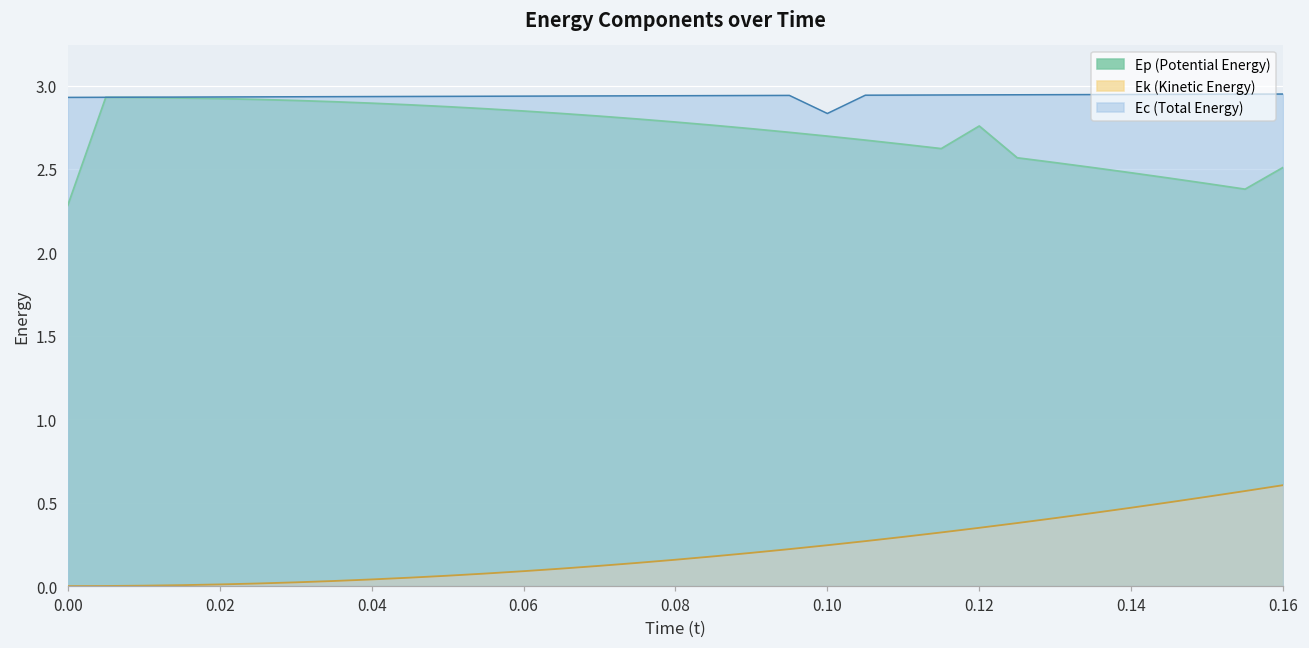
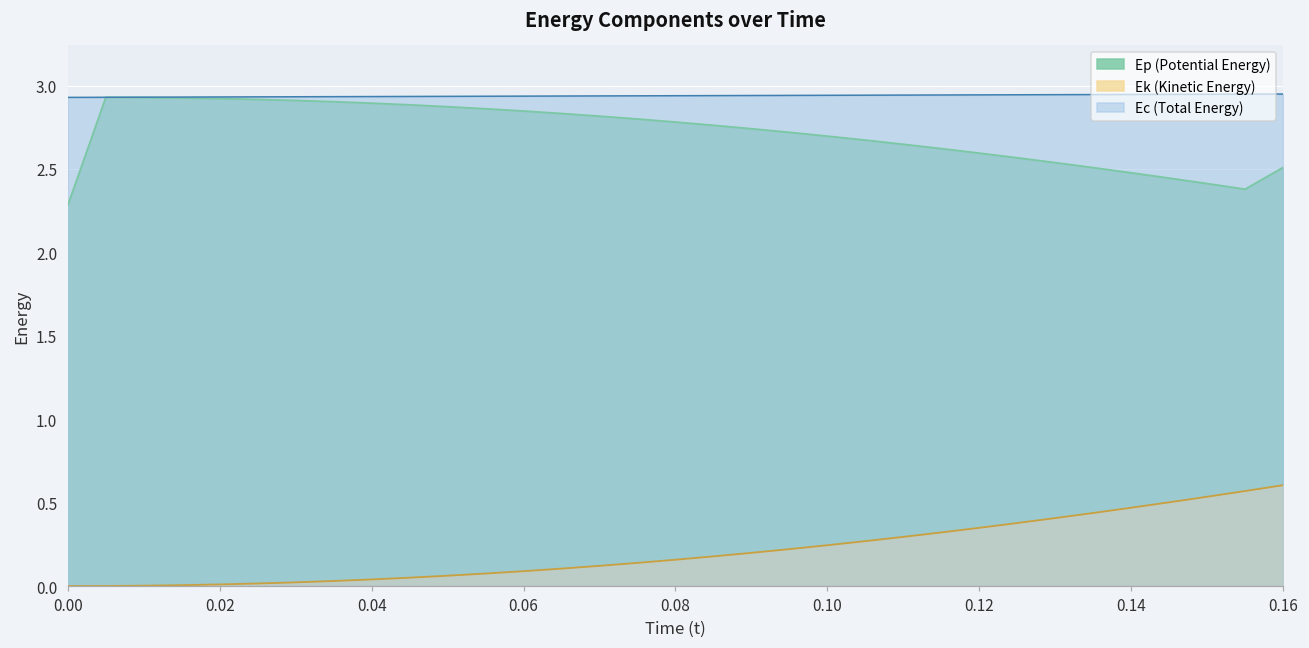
Ec (Total Energy), 0.10: 2.83 -> 2.94
Ep (Potential Energy), 0.12: 2.76 -> 2.59
